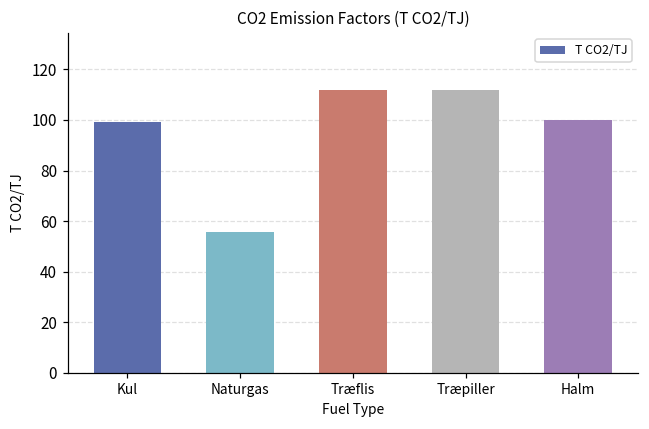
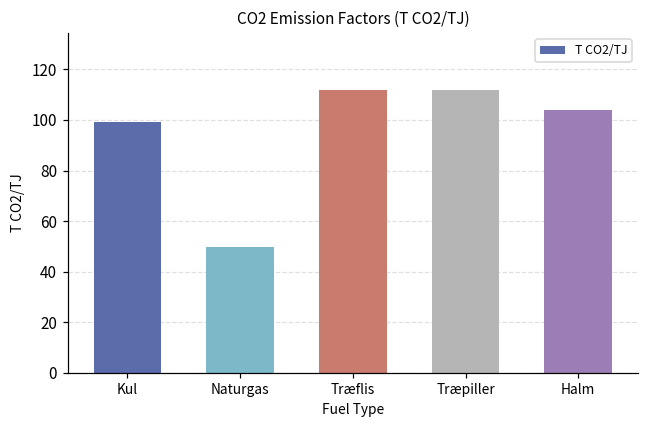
Naturgas: 55 -> 50
Halm: 100 -> 104
